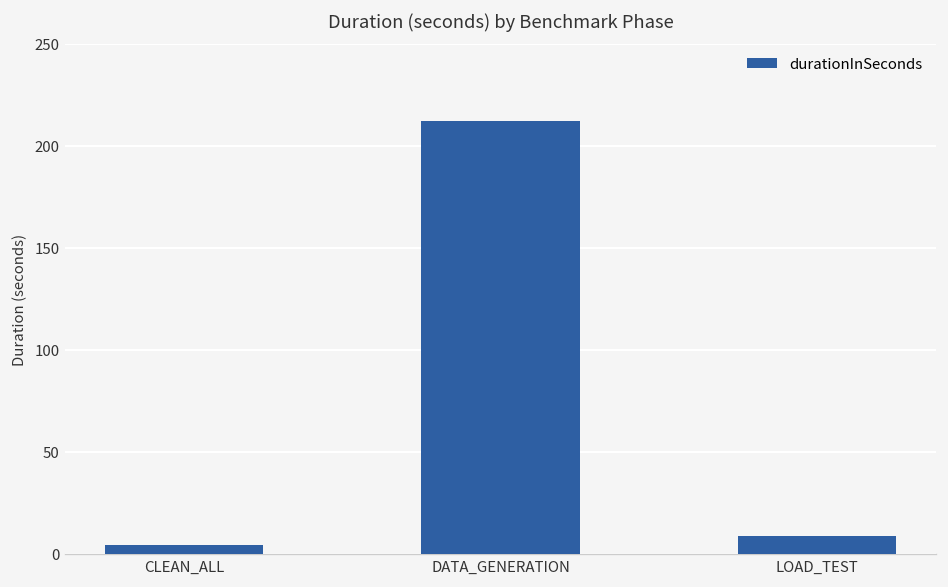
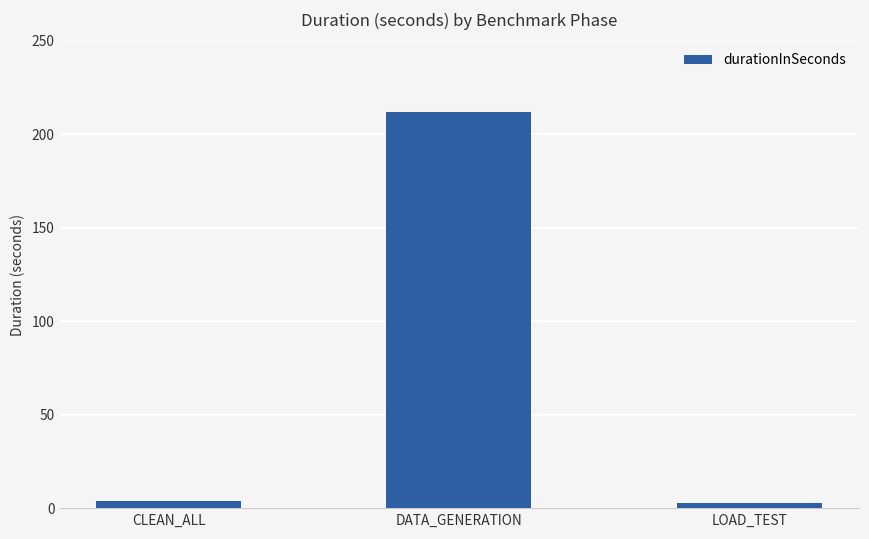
LOAD_TEST: 9 -> 3
